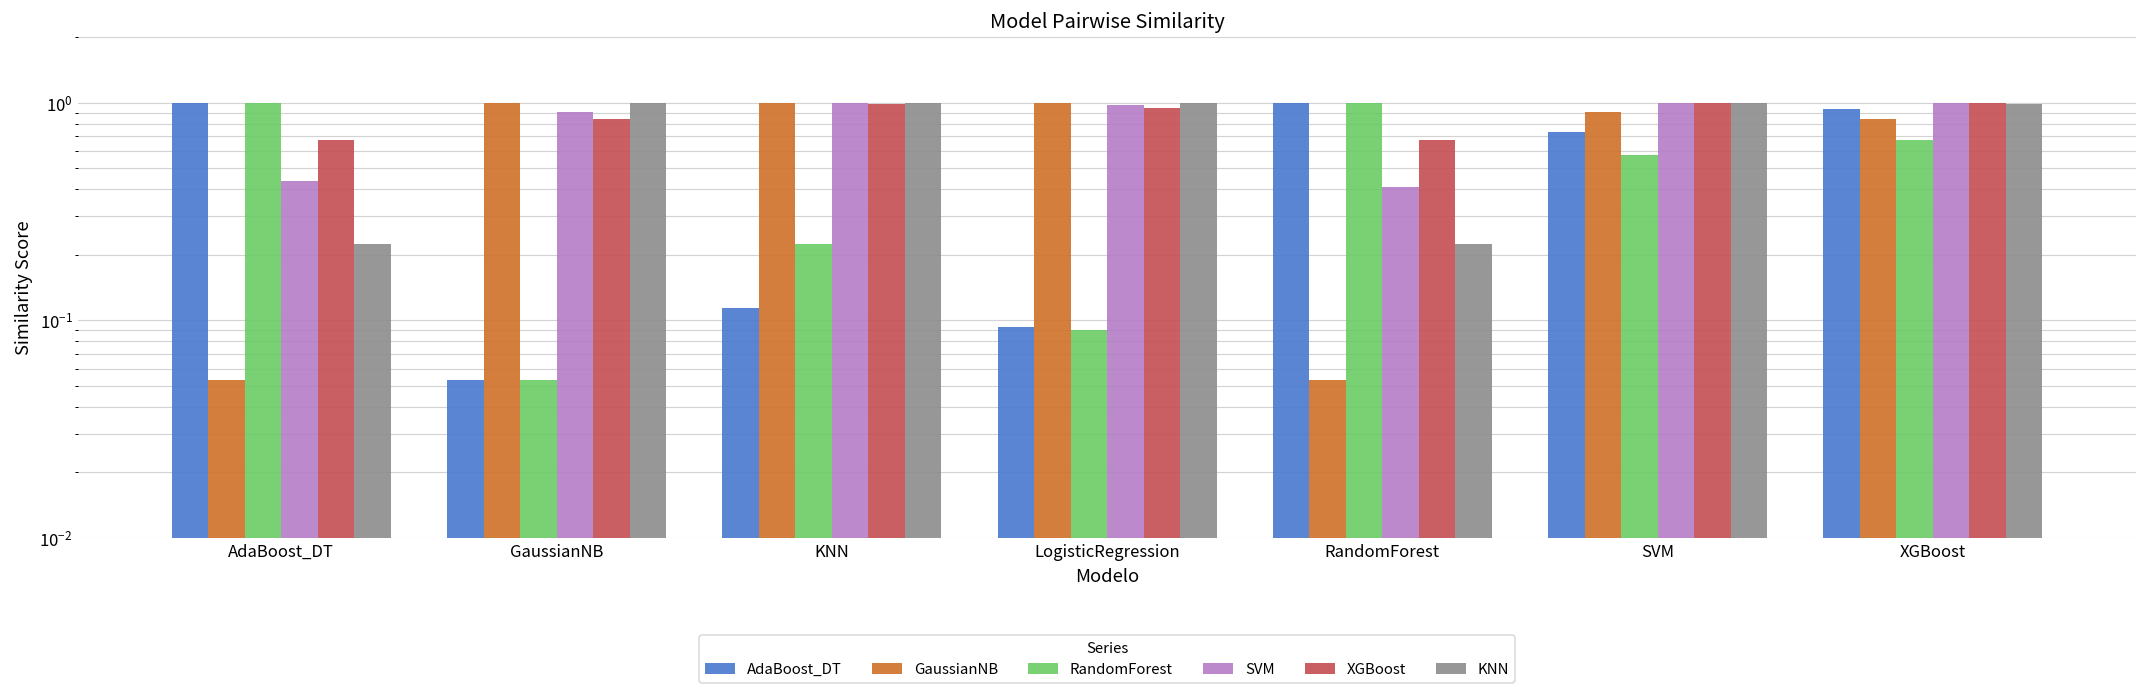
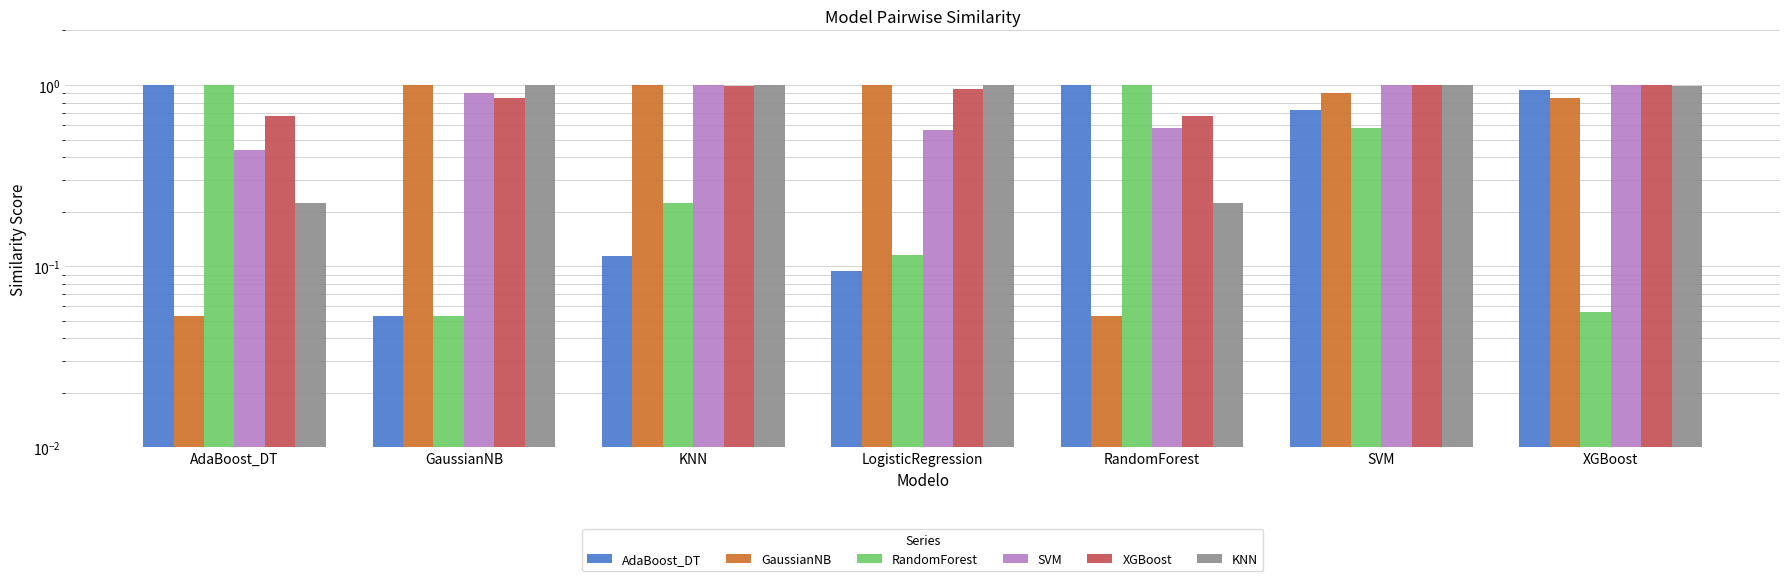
RandomForest, LogisticRegression: 0.09 -> 0.12
SVM, LogisticRegression: 1.0 -> 0.57
SVM, RandomForest: 0.41 -> 0.58
RandomForest, XGBoost: 0.68 -> 0.056
